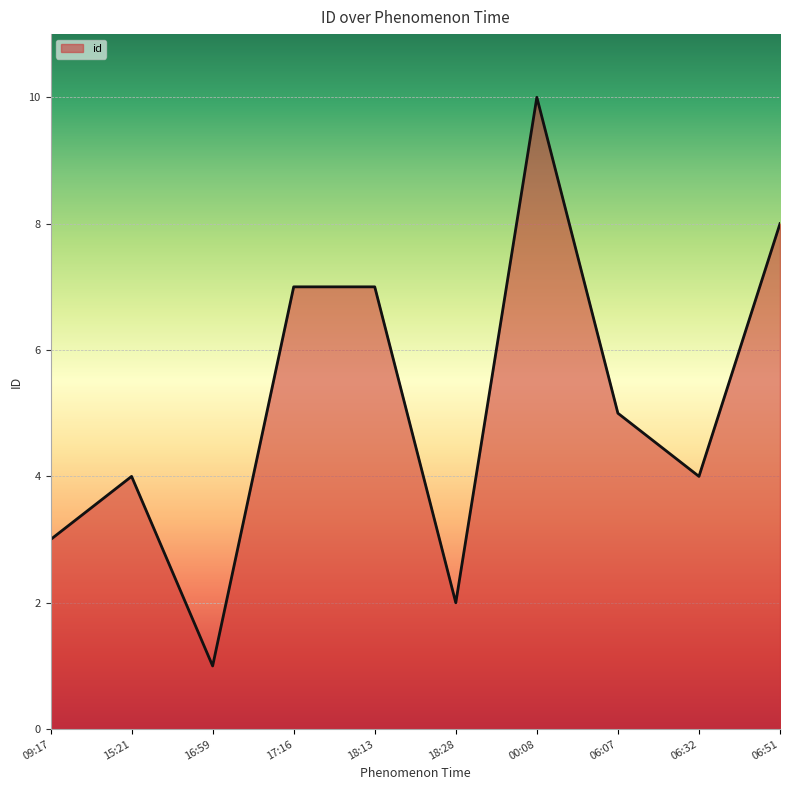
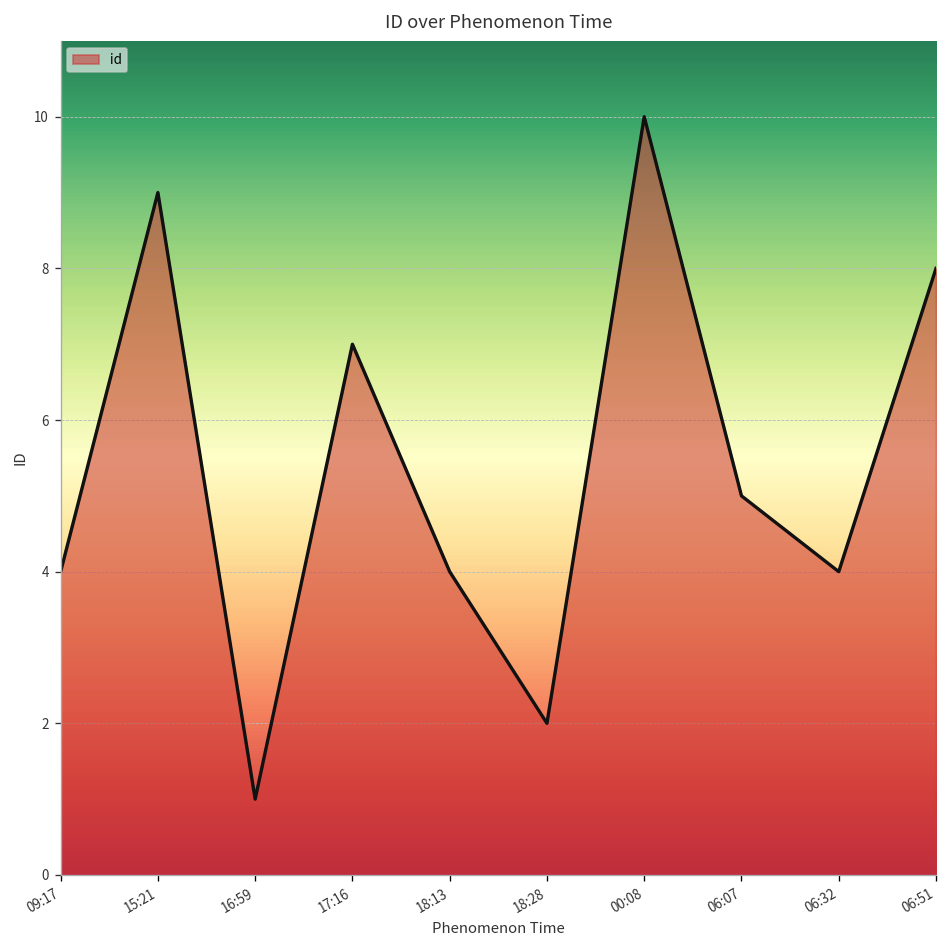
09:17: 3 -> 4
15:21: 4 -> 9
18:13: 7 -> 4
